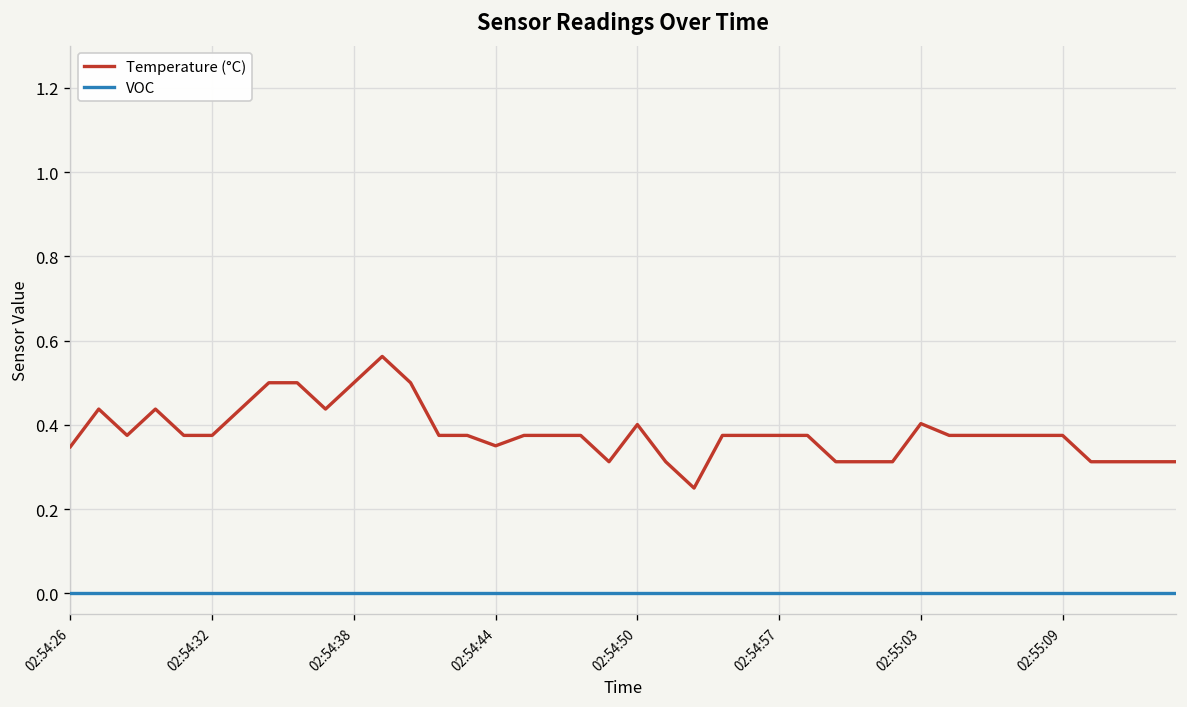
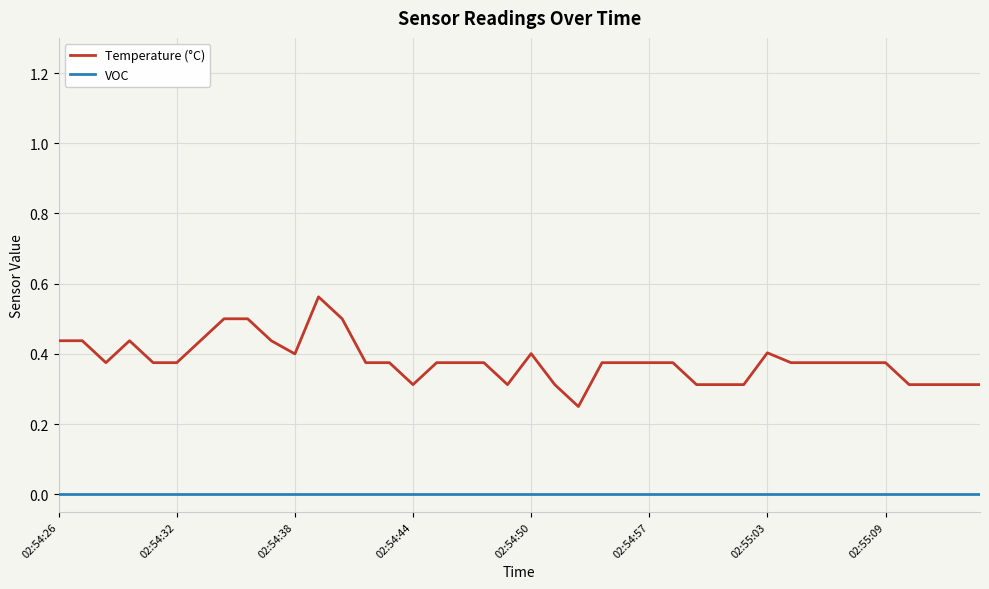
Temperature (°C), 02:54:26: 0.35 -> 0.44
Temperature (°C), 02:54:38: 0.5 -> 0.4
Temperature (°C), 02:54:44: 0.35 -> 0.31
